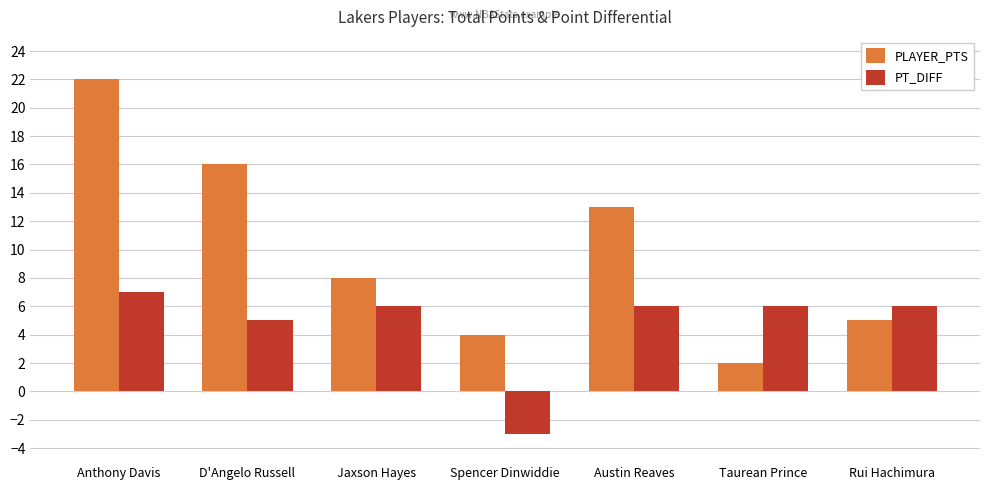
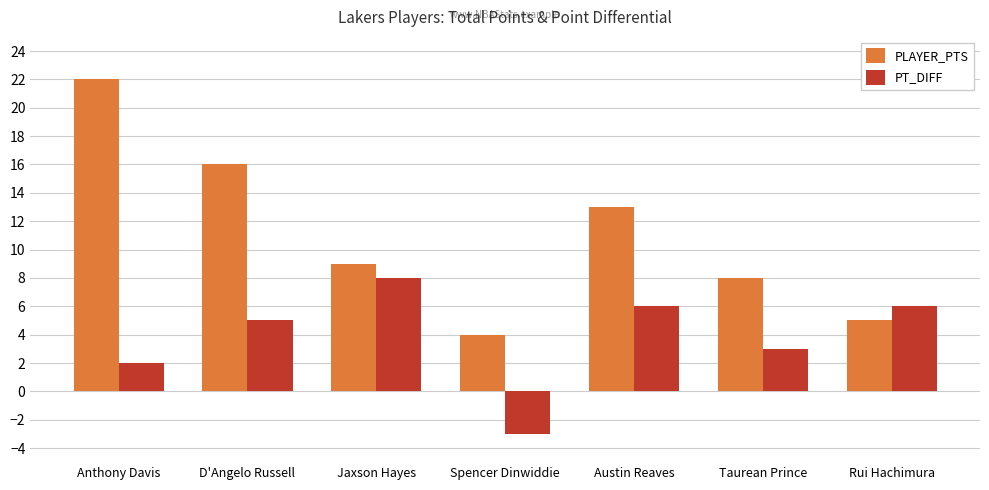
PT_DIFF, Anthony Davis: 7 -> 2
PLAYER_PTS, Jaxson Hayes: 8 -> 9
PT_DIFF, Jaxson Hayes: 6 -> 8
PLAYER_PTS, Taurean Prince: 2 -> 8
PT_DIFF, Taurean Prince: 6 -> 3
